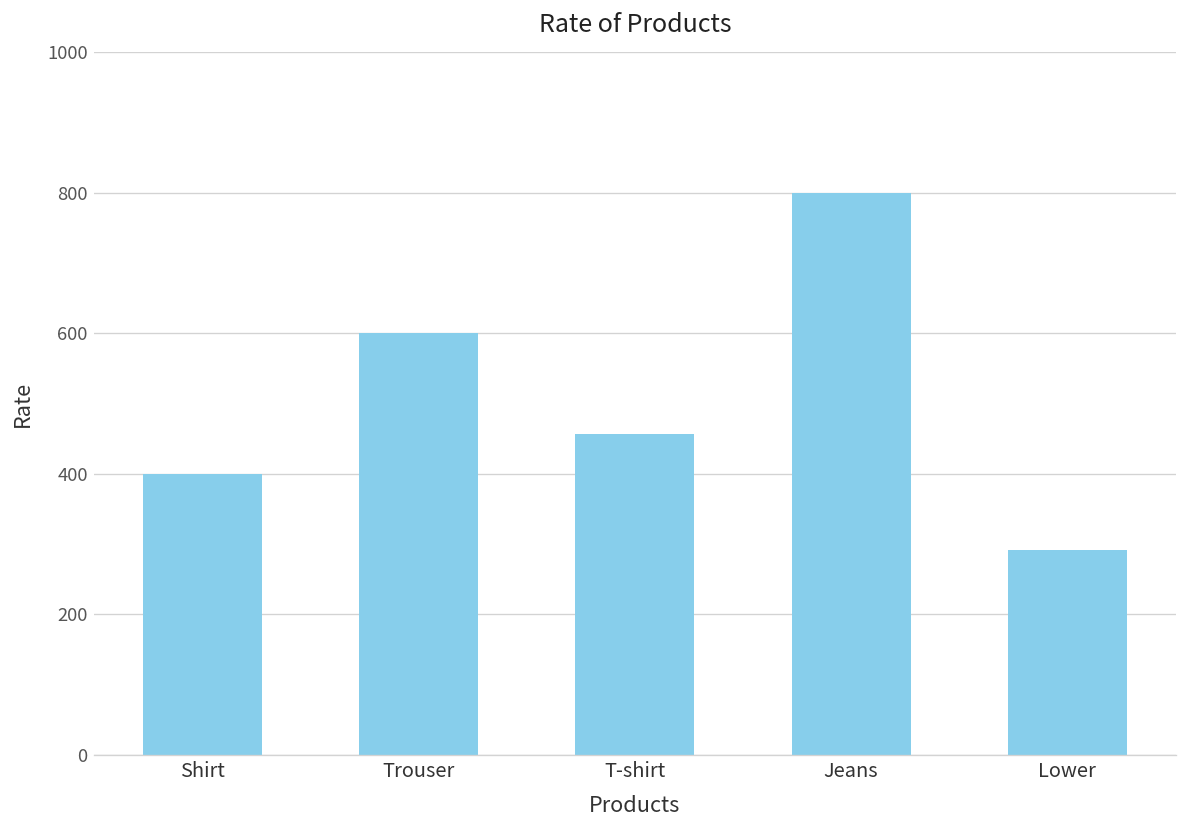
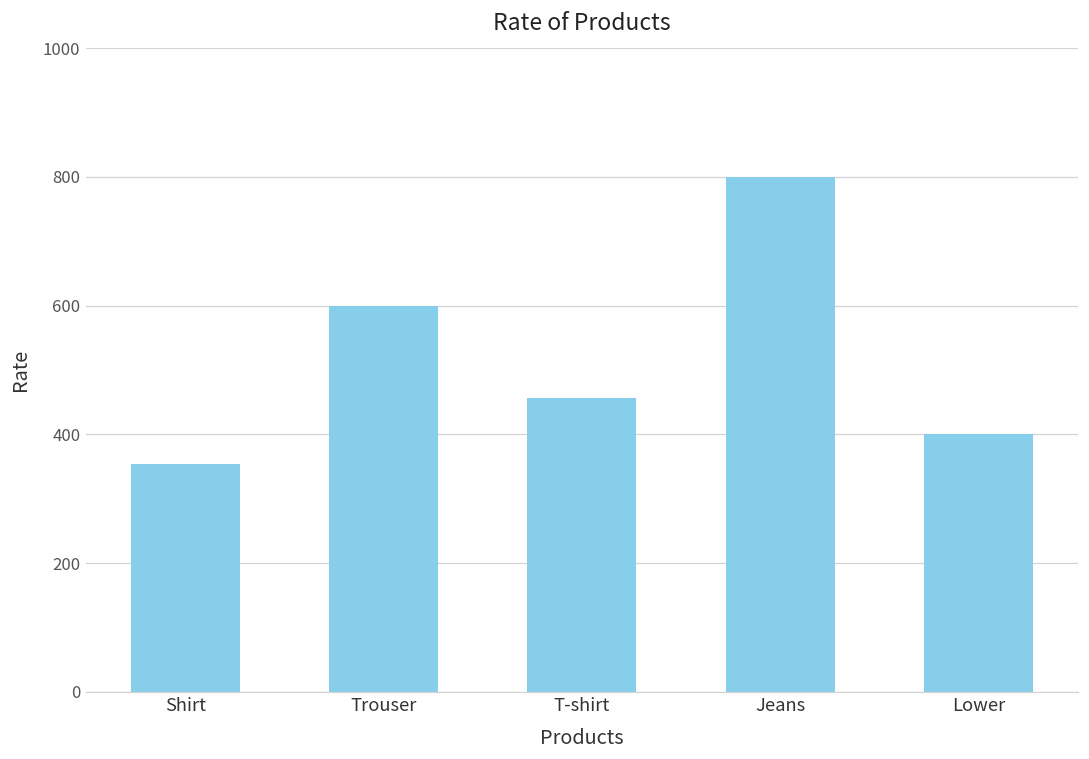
Shirt: 400 -> 350
Lower: 290 -> 400
